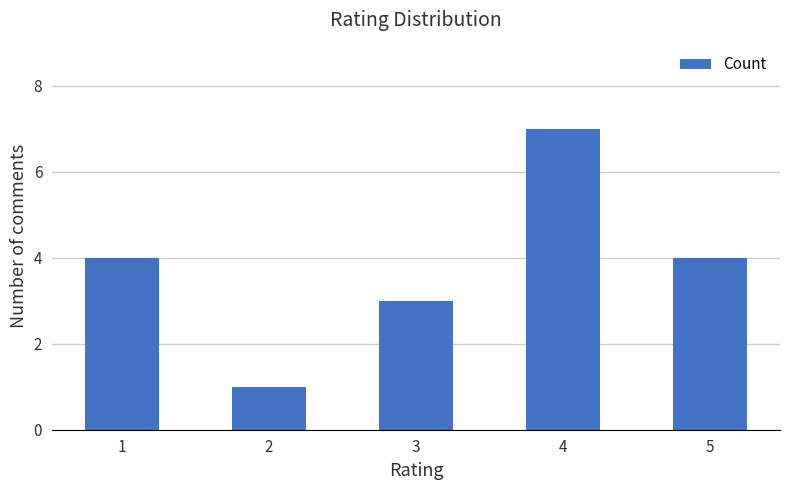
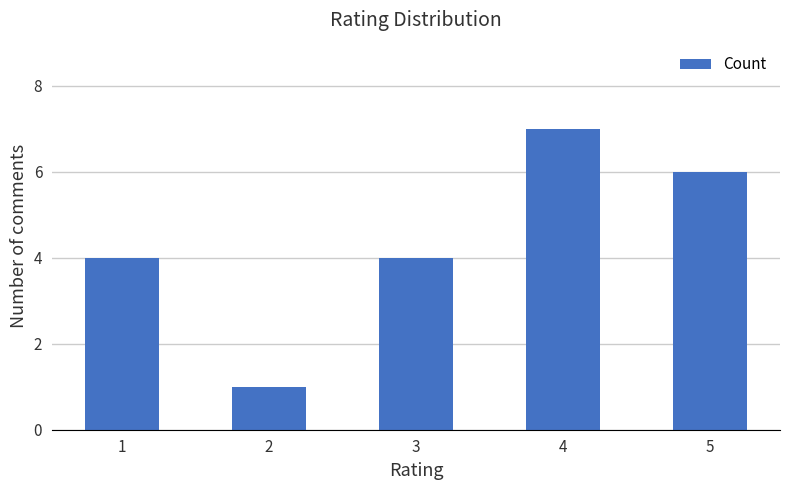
3: 3 -> 4
5: 4 -> 6
